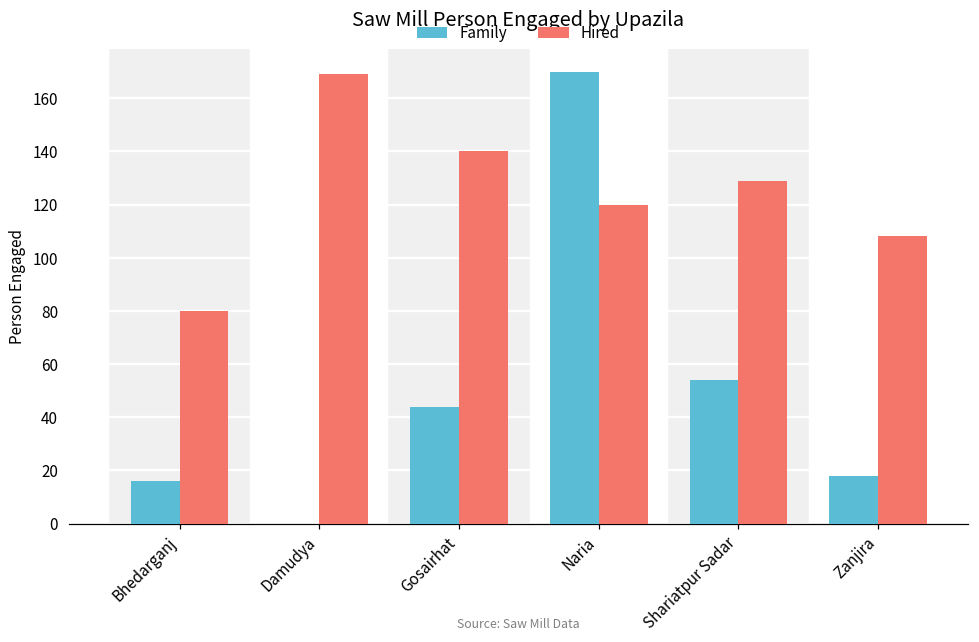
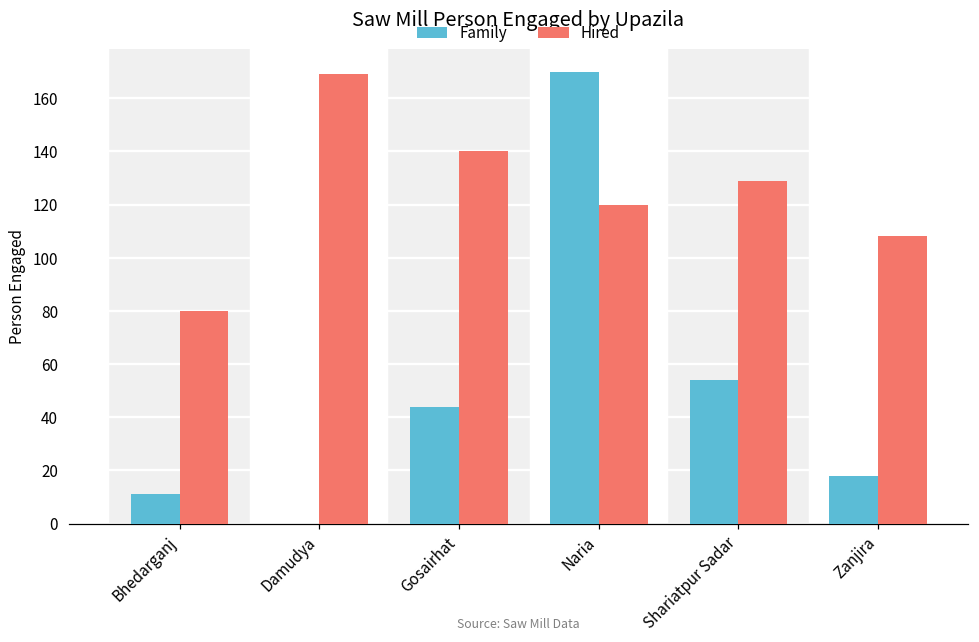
Family, Bhedarganj: 16 -> 11
